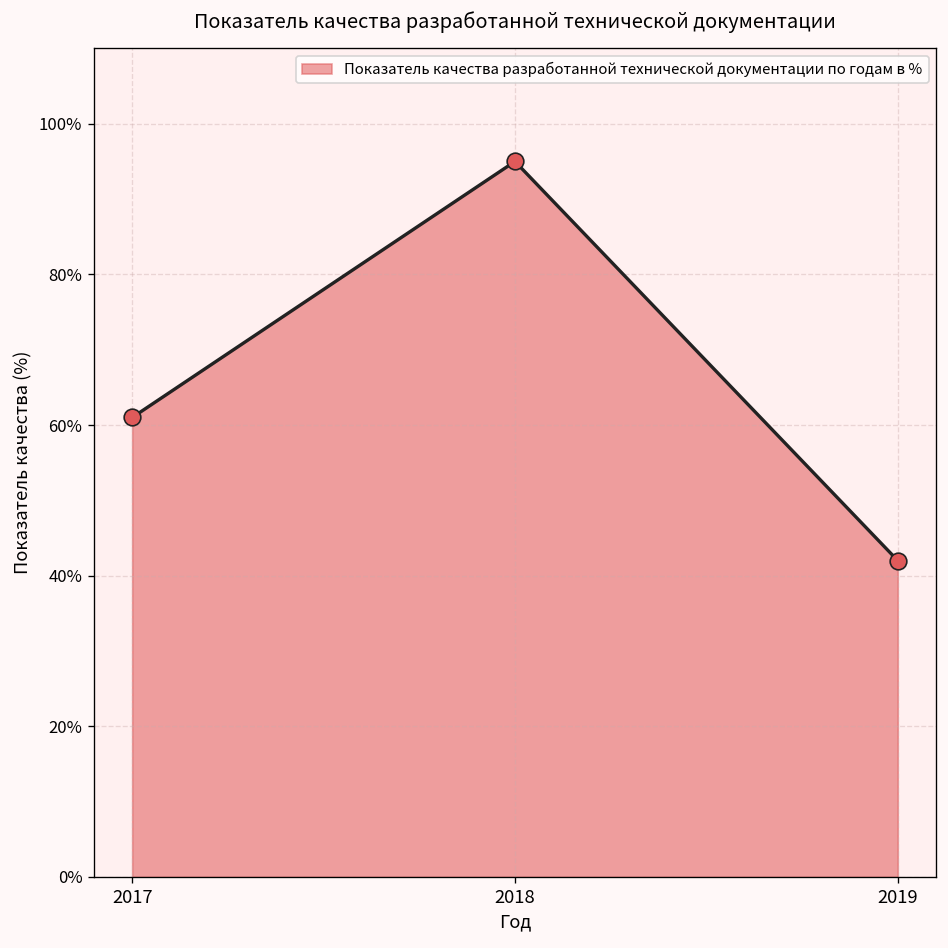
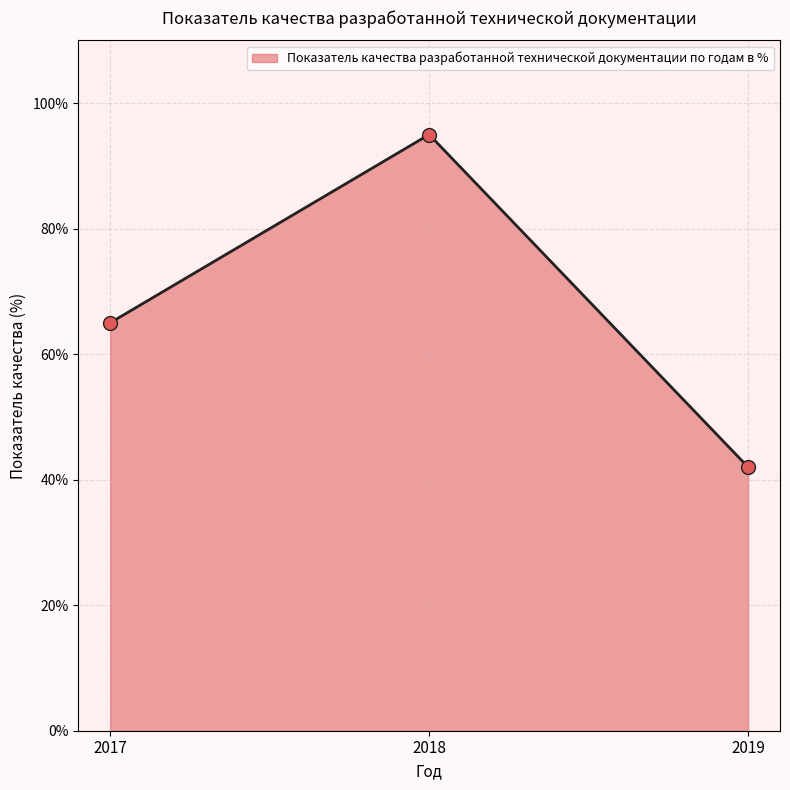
2017: 61% -> 65%
